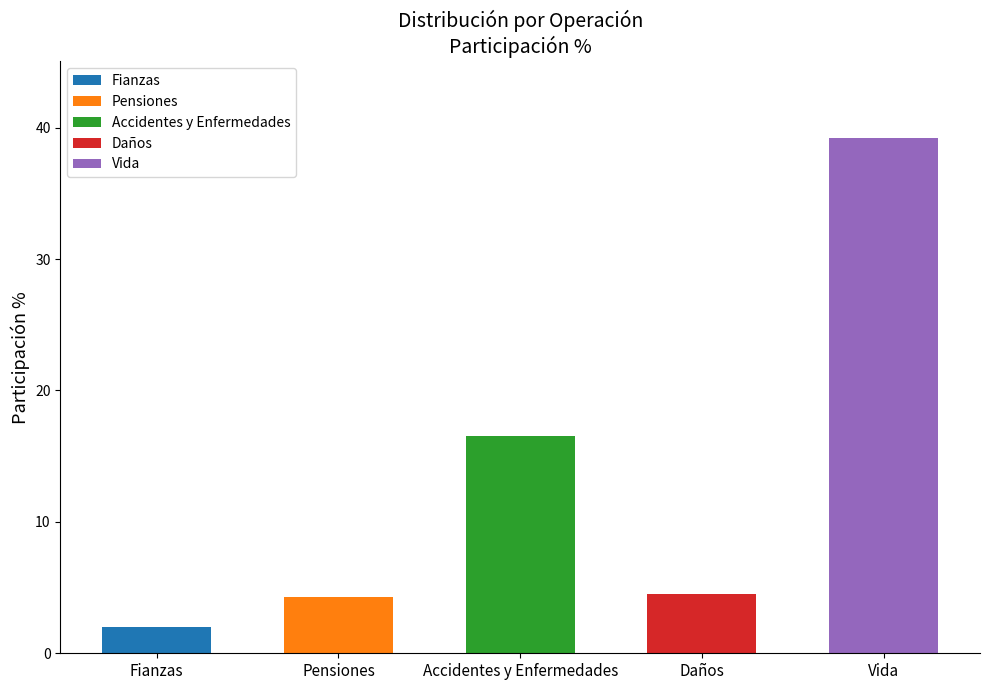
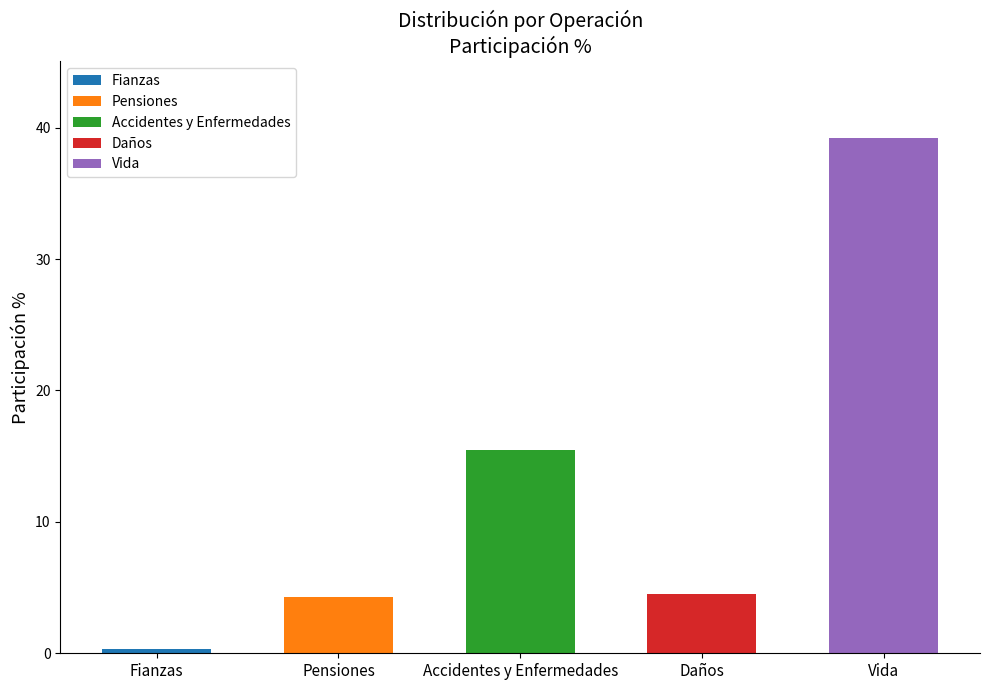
Fianzas: 2.0 -> 0.3
Accidentes y Enfermedades: 16.5 -> 15.5
